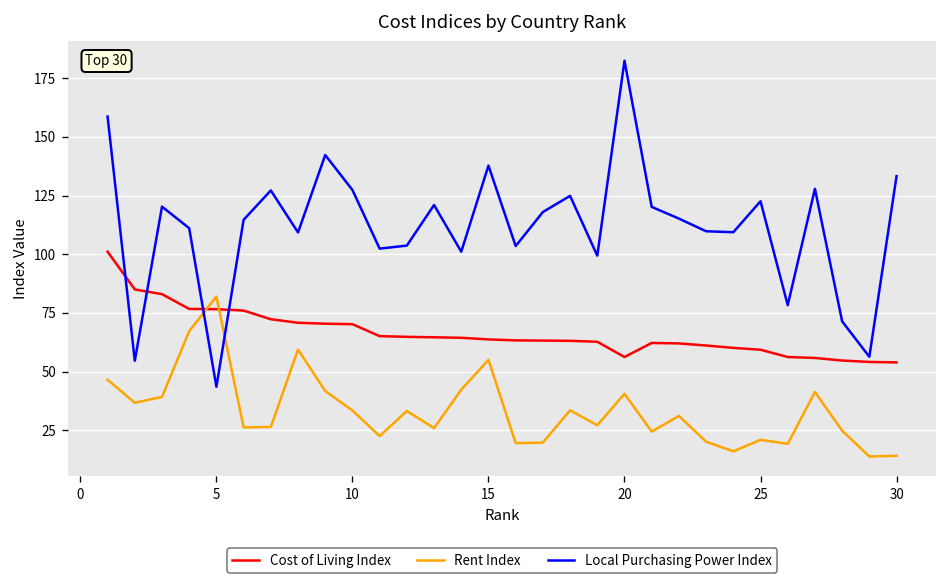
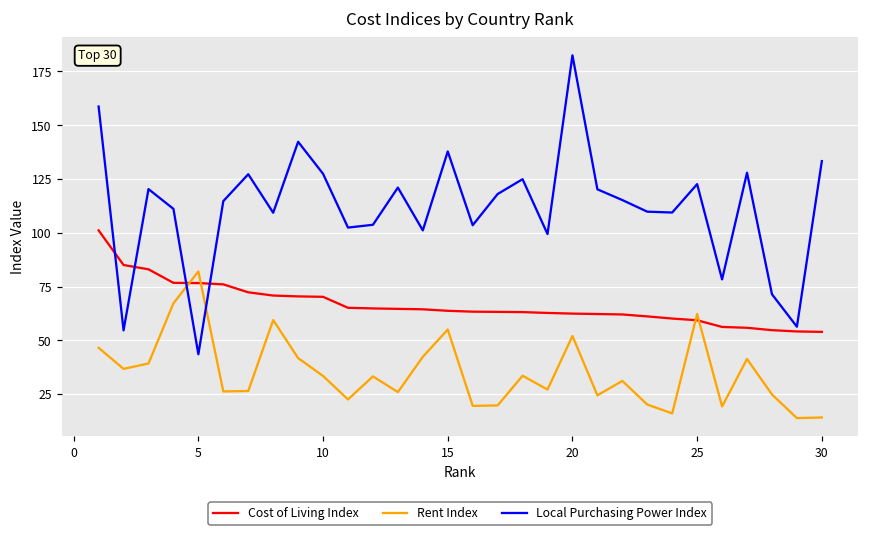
Cost of Living Index, 20: 56 -> 62
Rent Index, 20: 41 -> 52
Rent Index, 25: 21 -> 62
